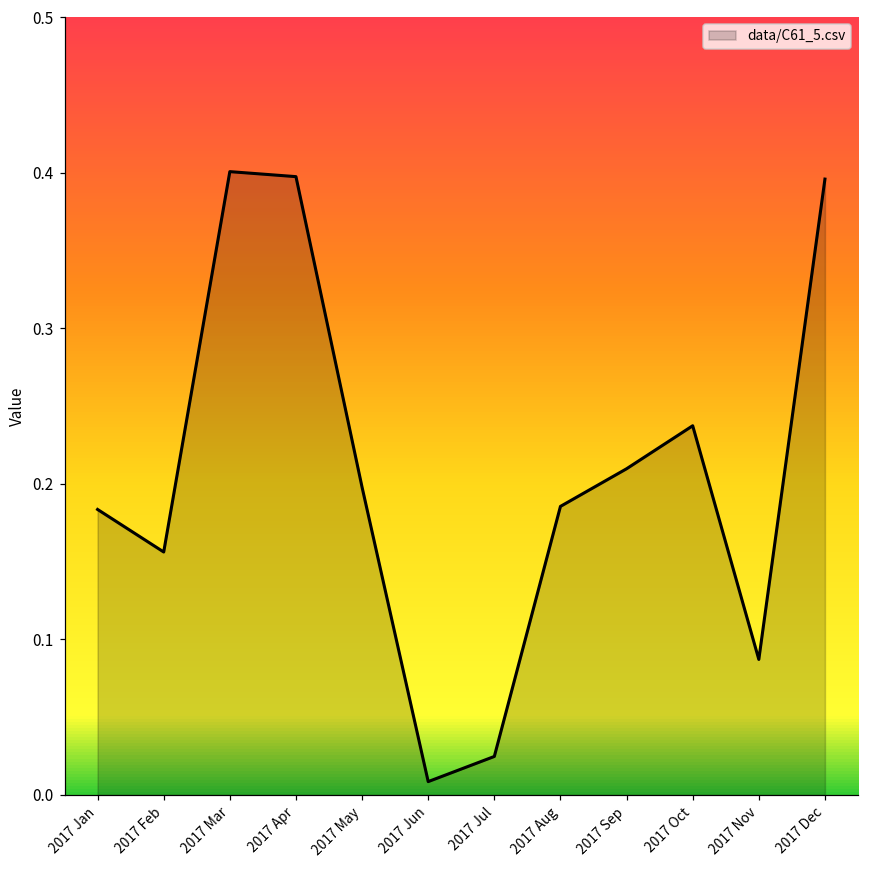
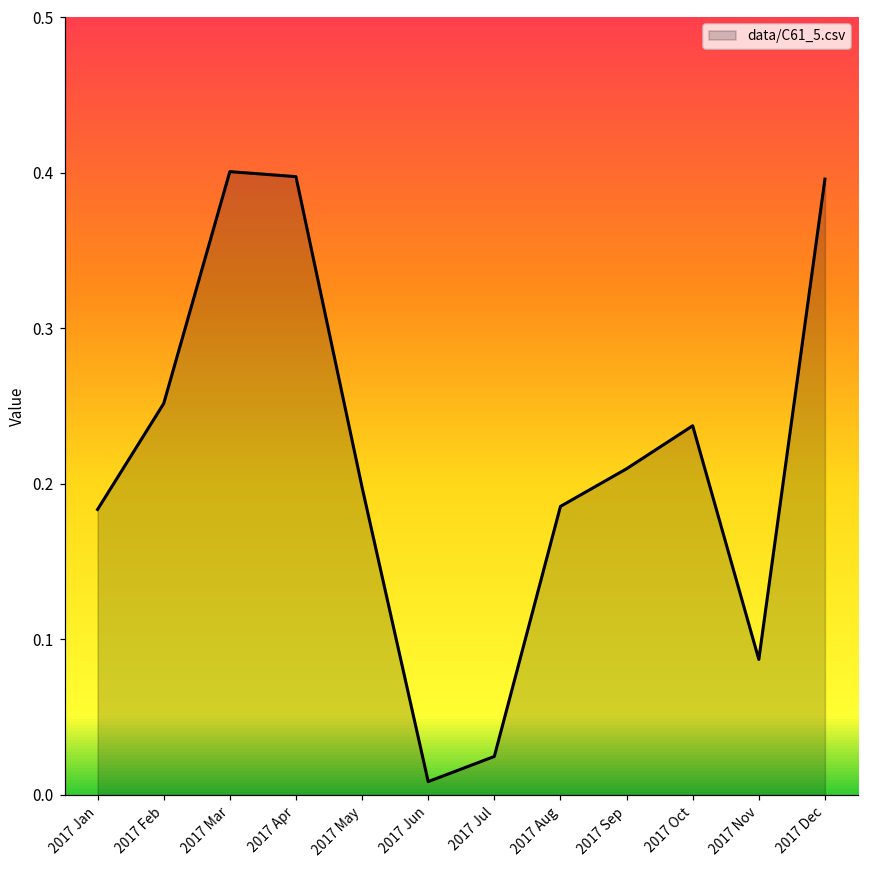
2017 Feb: 0.156 -> 0.252
